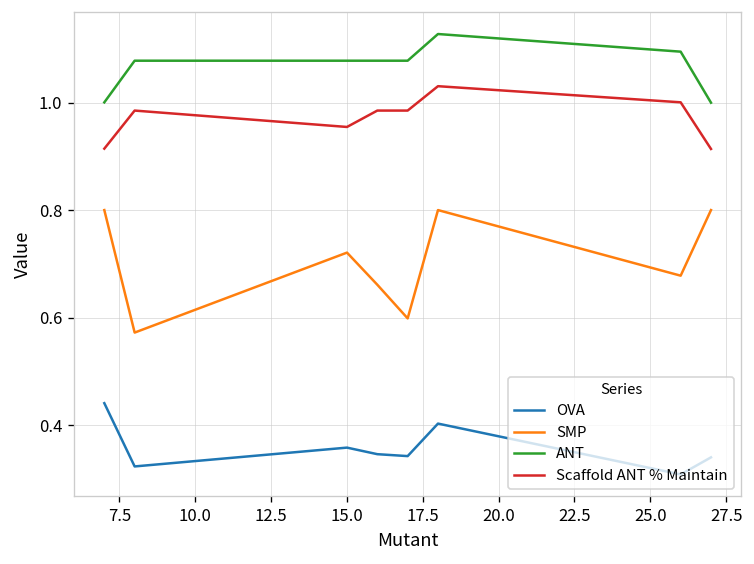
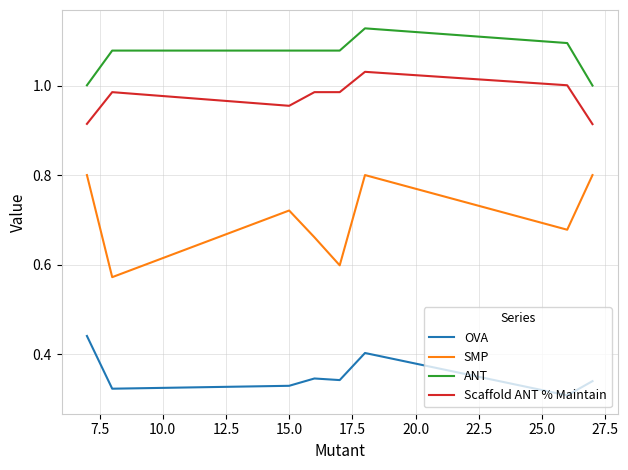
OVA, 15.0: 0.36 -> 0.33
